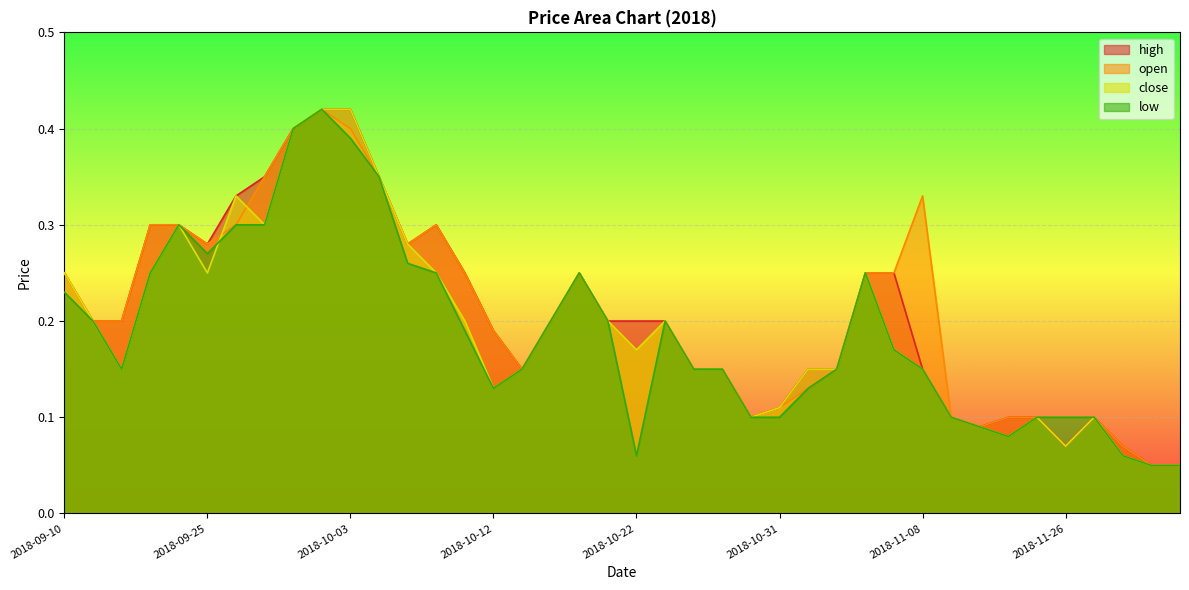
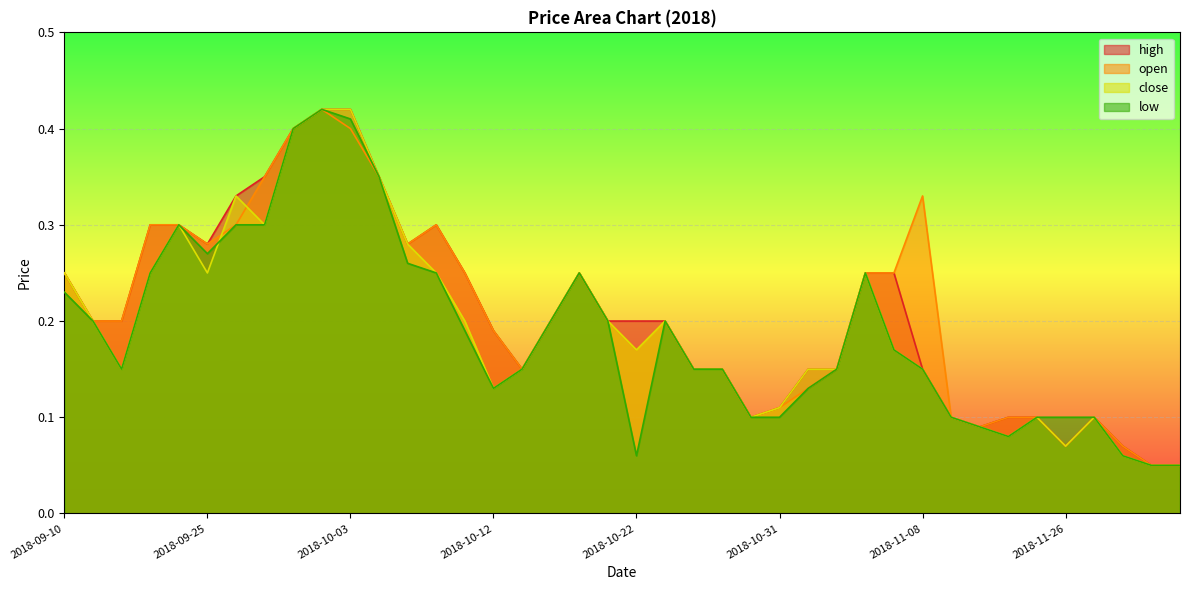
low, 2018-10-03: 0.39 -> 0.41
